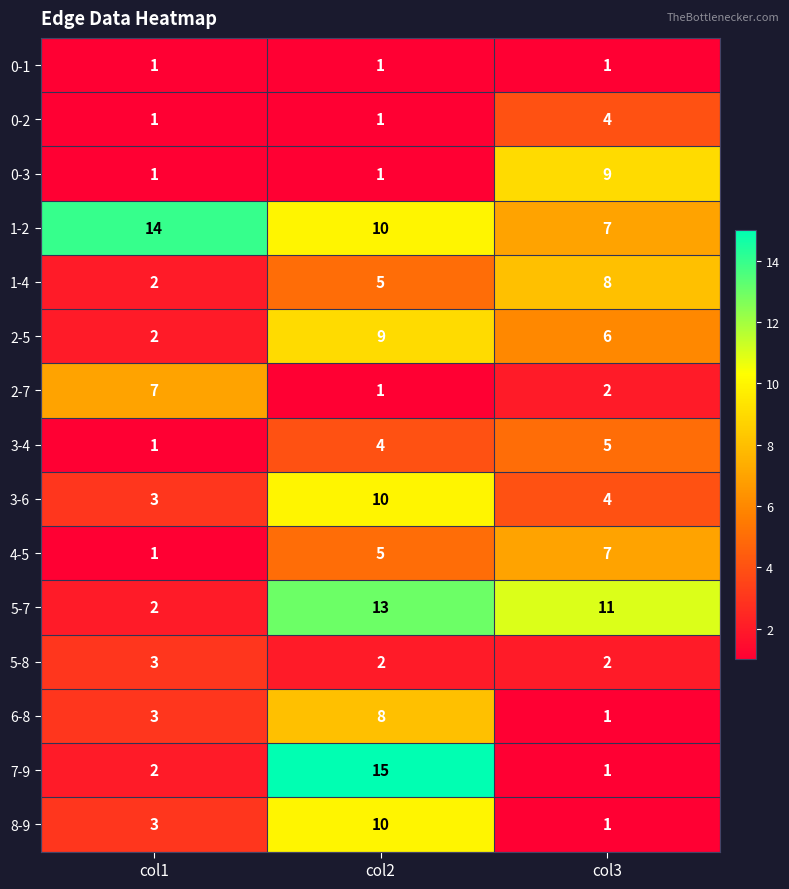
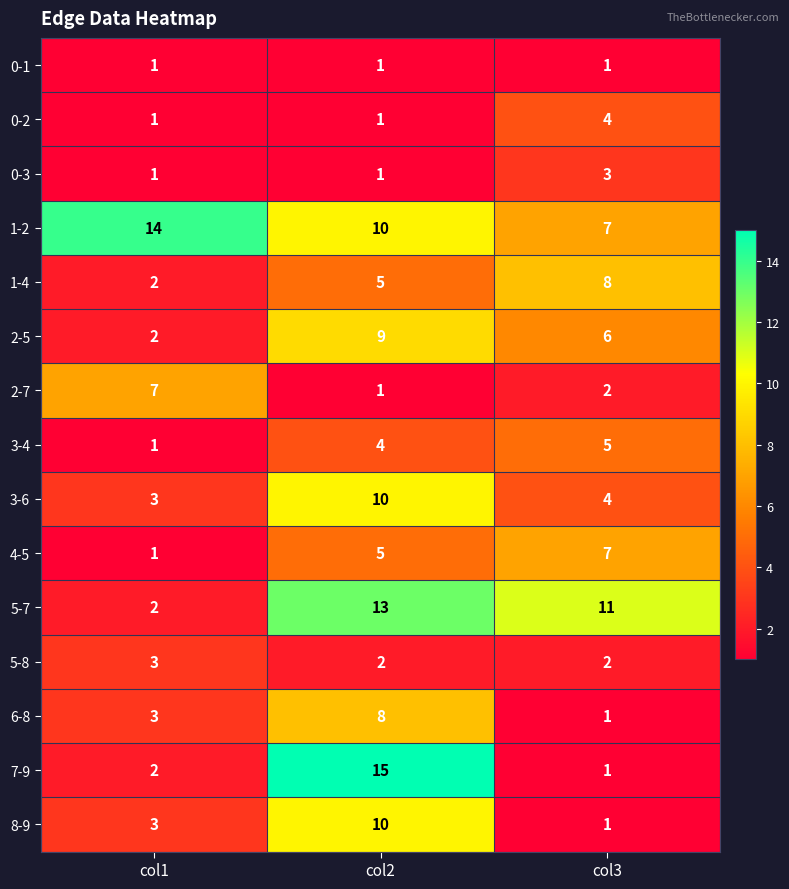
0-3, col3: 9 -> 3
